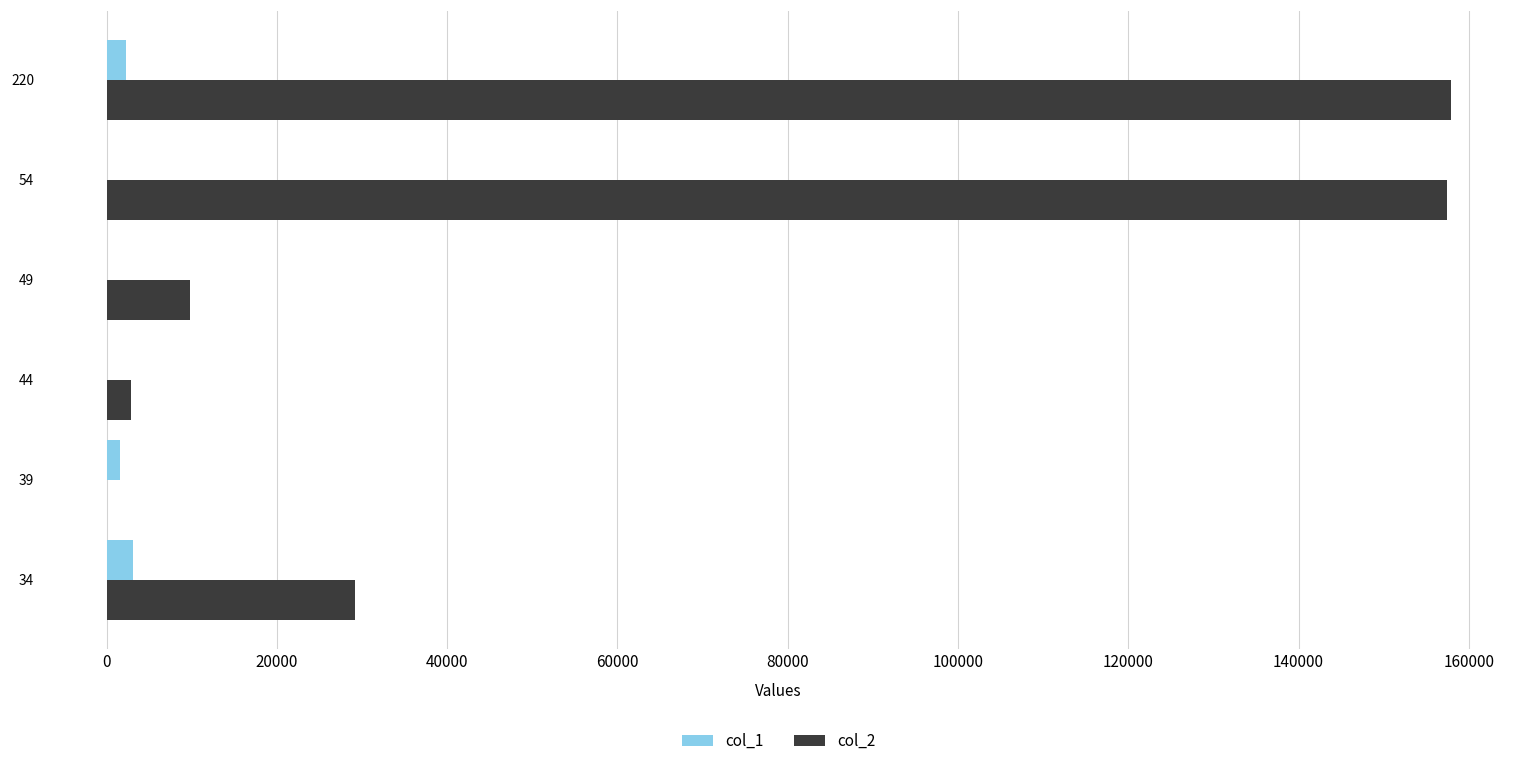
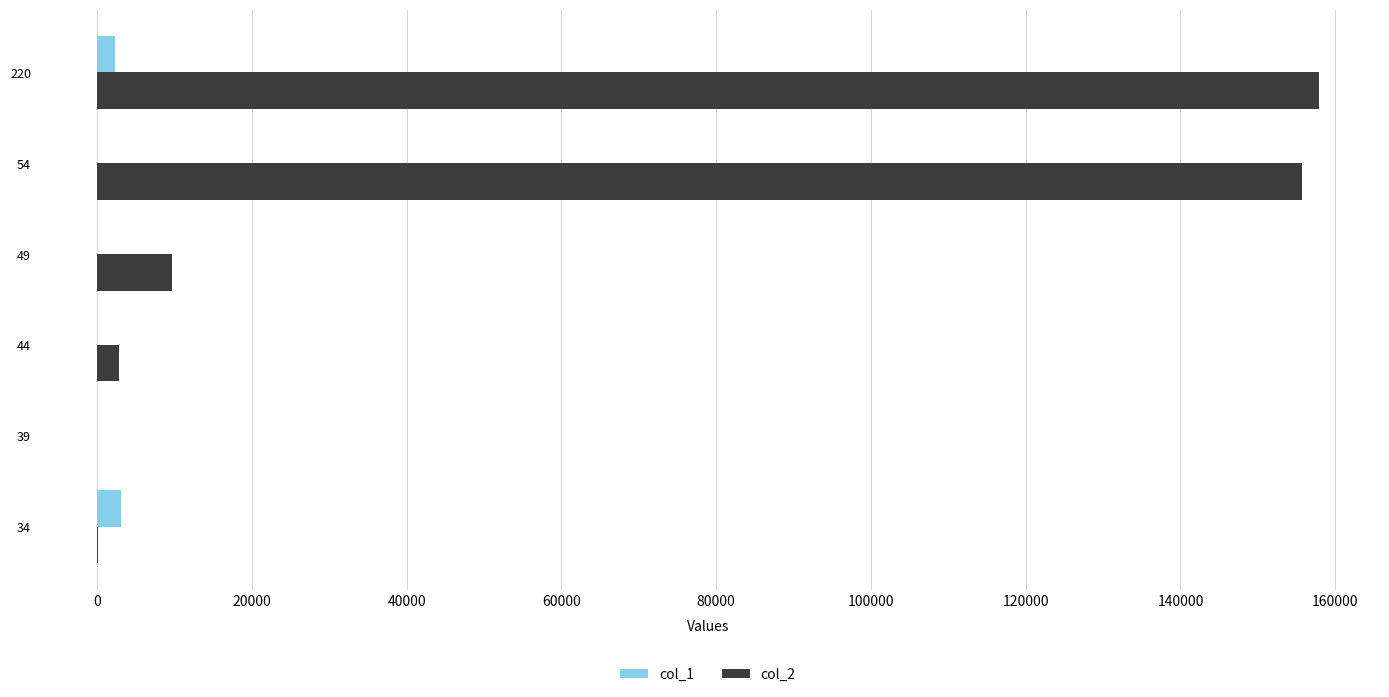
col_2, 54: 157000 -> 156000
col_1, 39: 2000 -> 0
col_2, 34: 29000 -> 0
